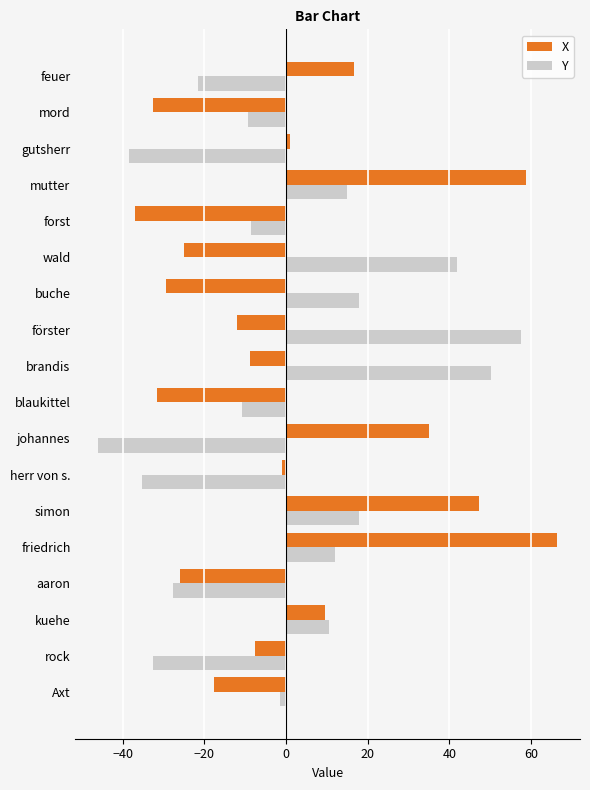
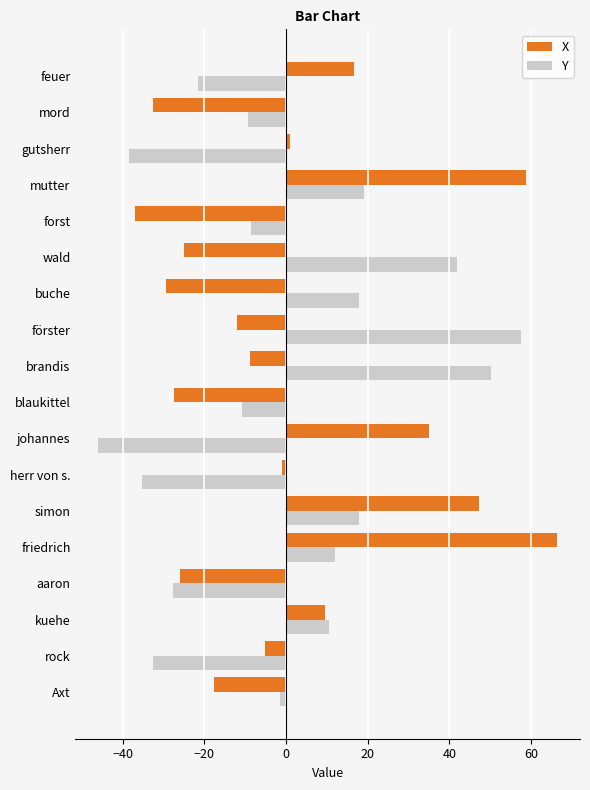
Y, mutter: 15 -> 19
X, blaukittel: -32 -> -27
X, rock: -8 -> -5
